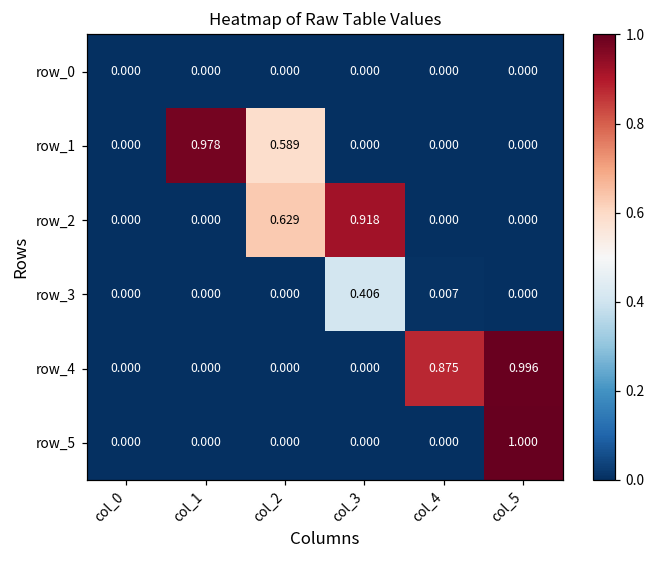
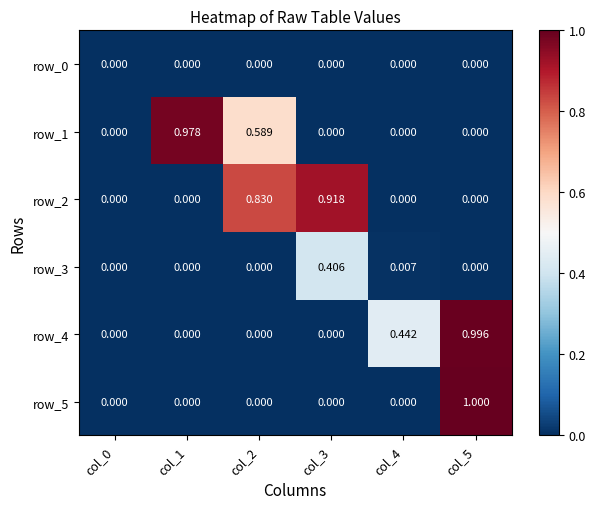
row_2, col_2: 0.629 -> 0.830
row_4, col_4: 0.875 -> 0.442
